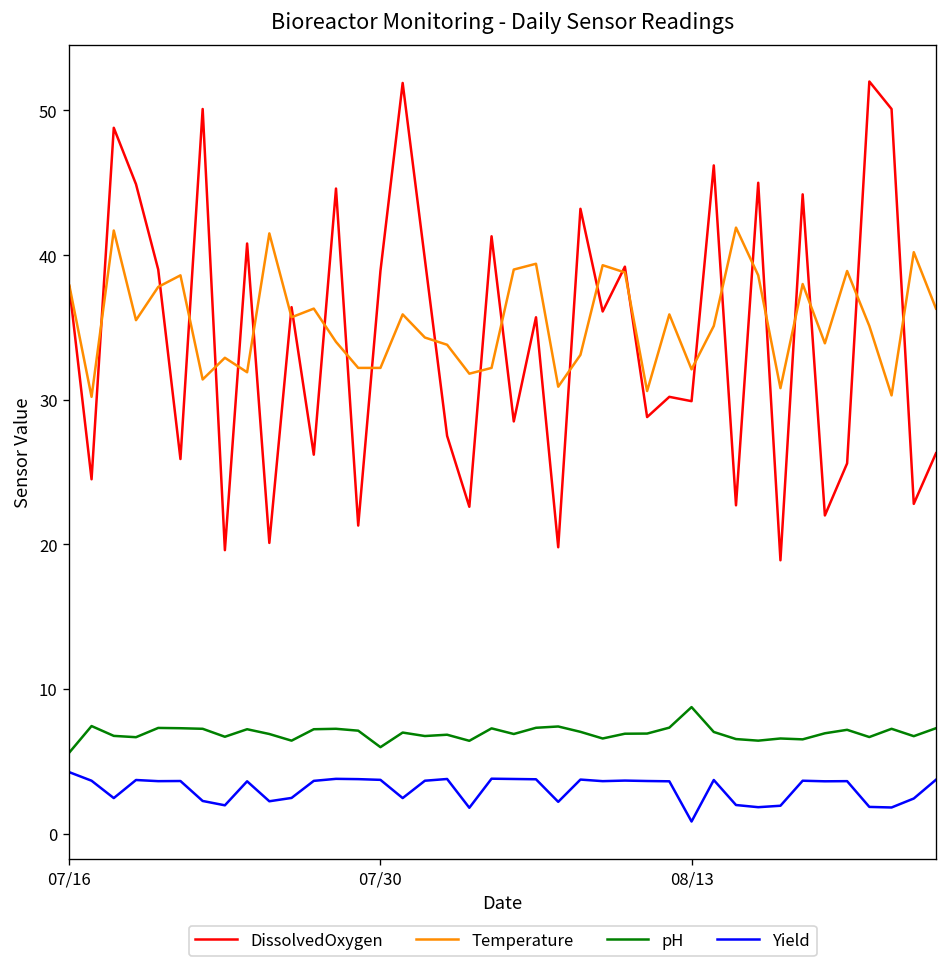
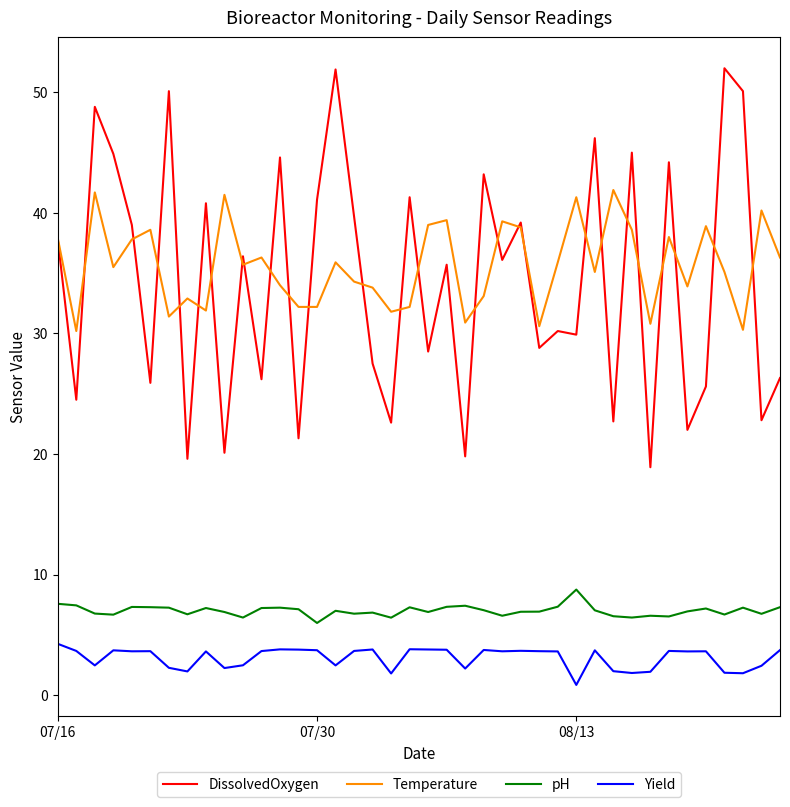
pH, 07/16: 5.6 -> 7.6
DissolvedOxygen, 07/30: 38.9 -> 41.1
Temperature, 08/13: 32.1 -> 41.3
